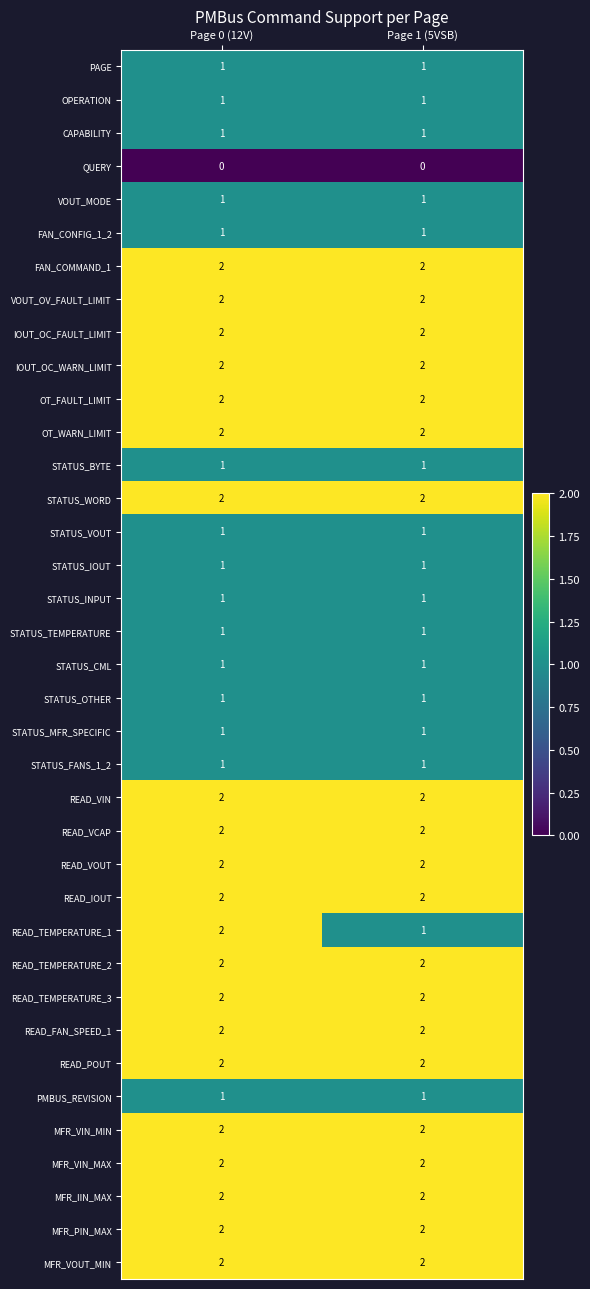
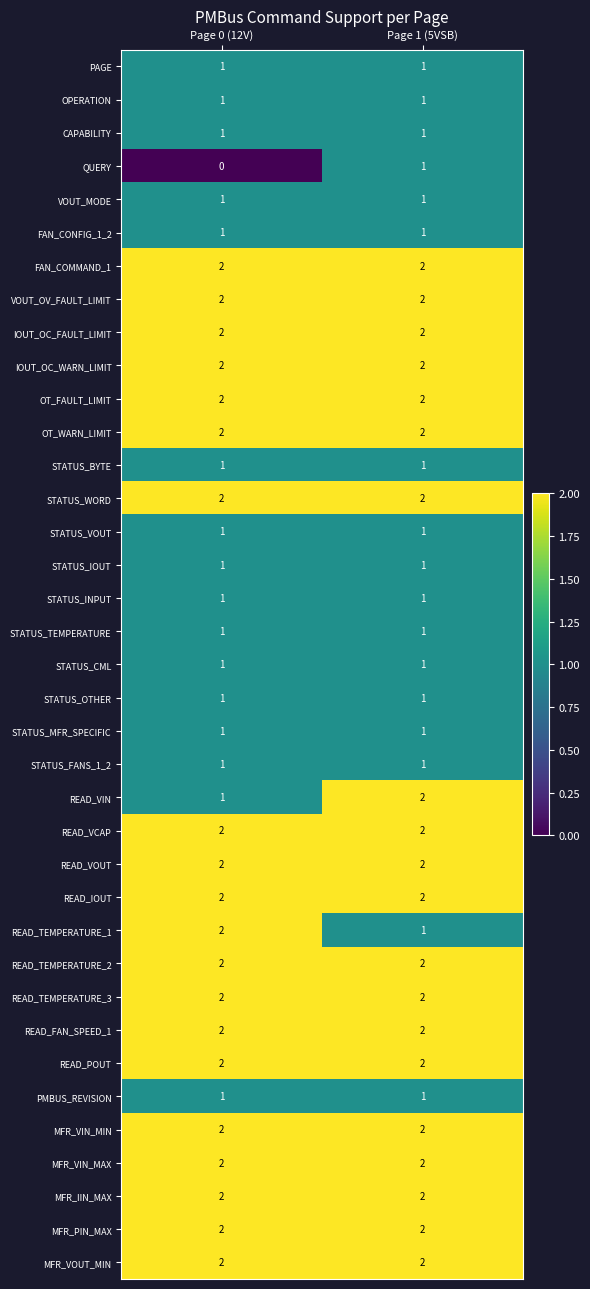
QUERY, Page 1 (5VSB): 0 -> 1
READ_VIN, Page 0 (12V): 2 -> 1
